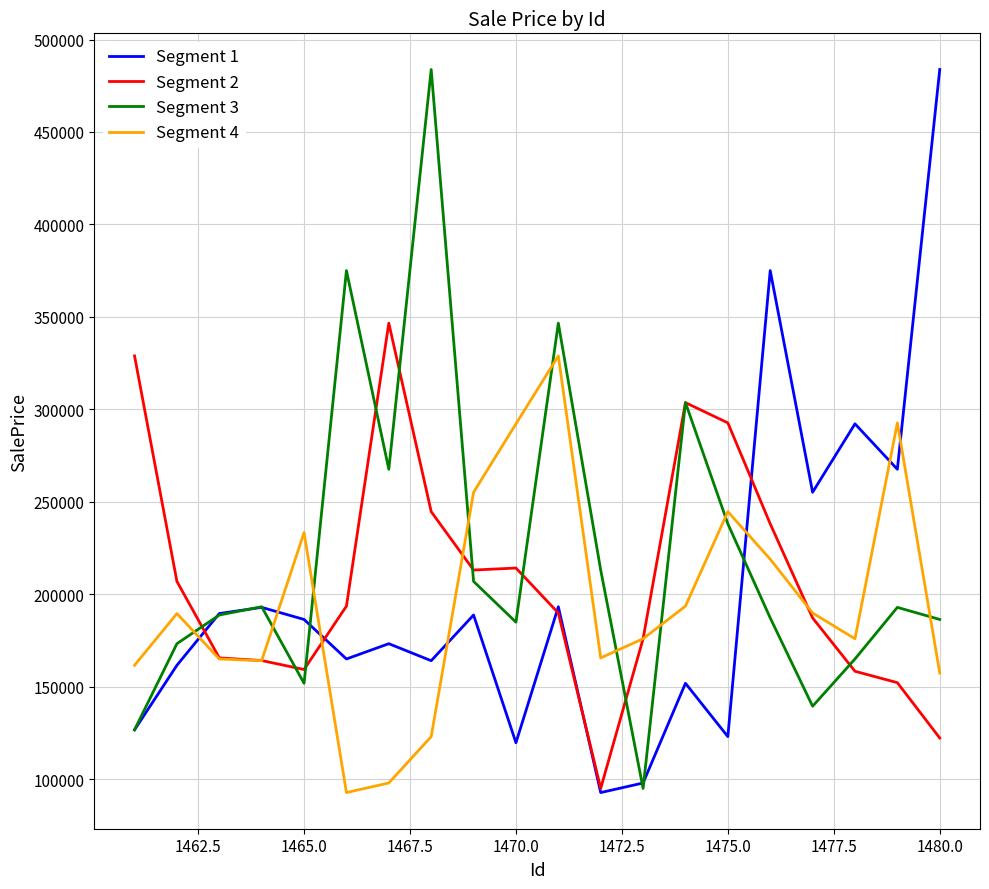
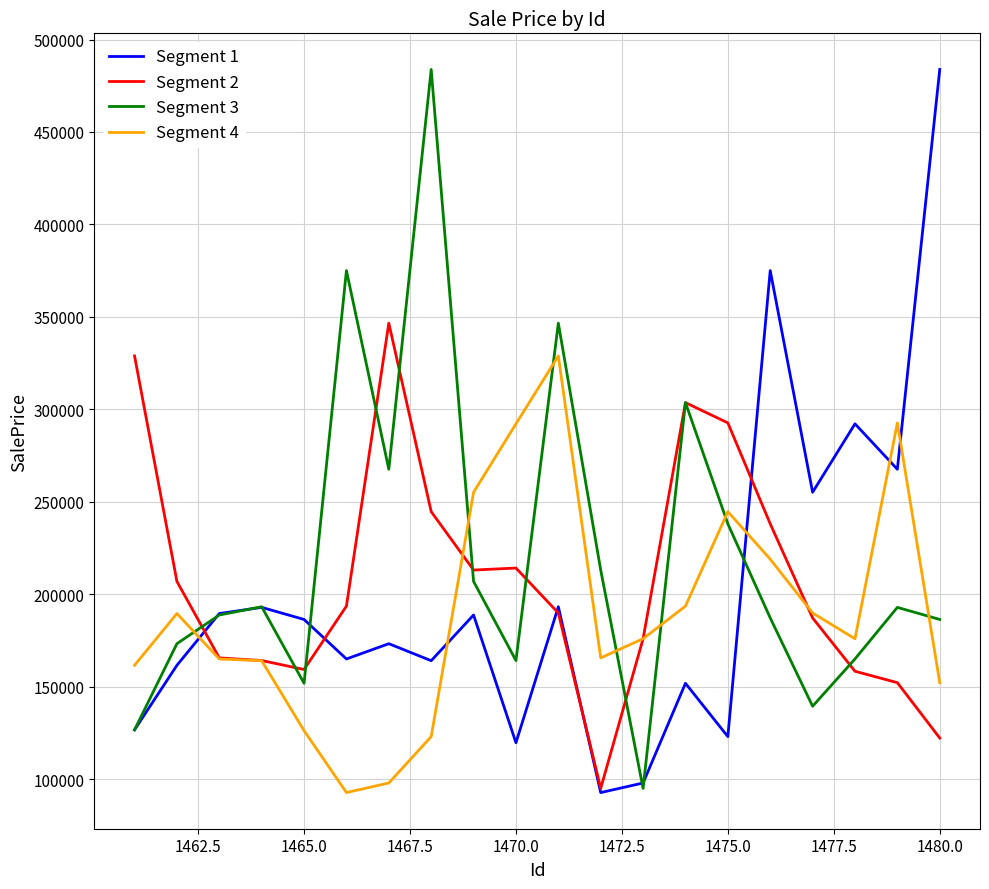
Segment 4, 1465.0: 233000 -> 126000
Segment 3, 1470.0: 185000 -> 164000
Segment 4, 1480.0: 157000 -> 152000
